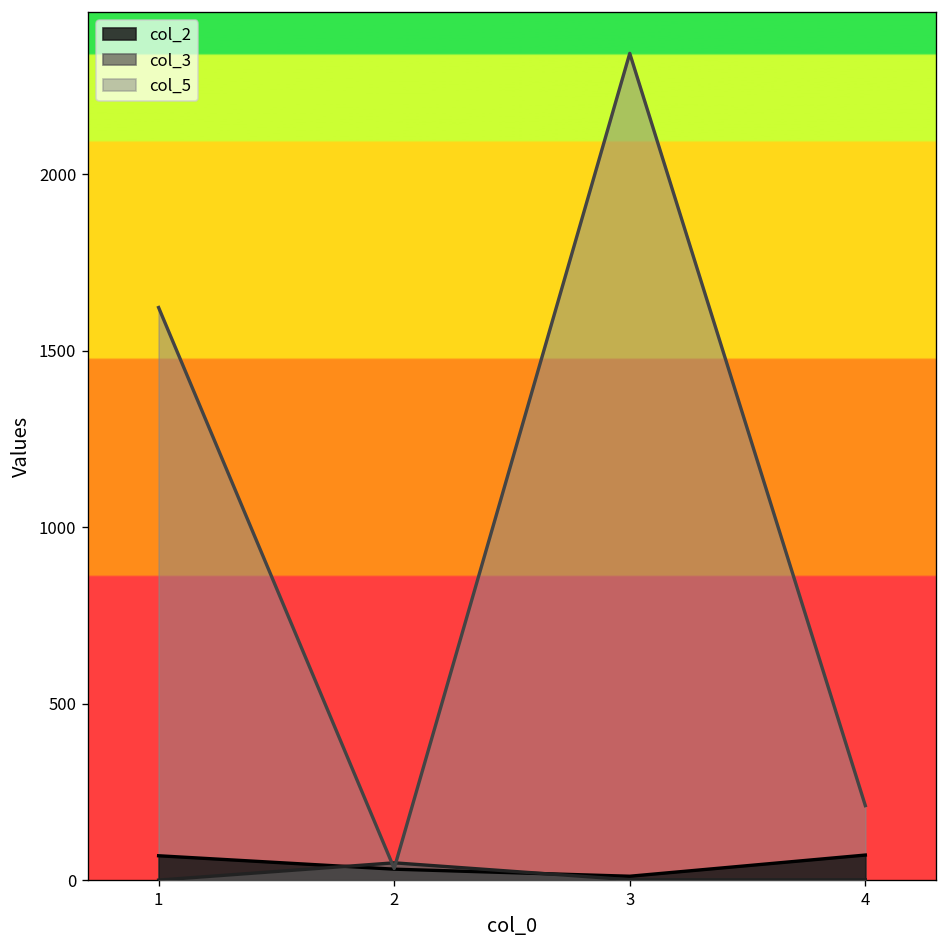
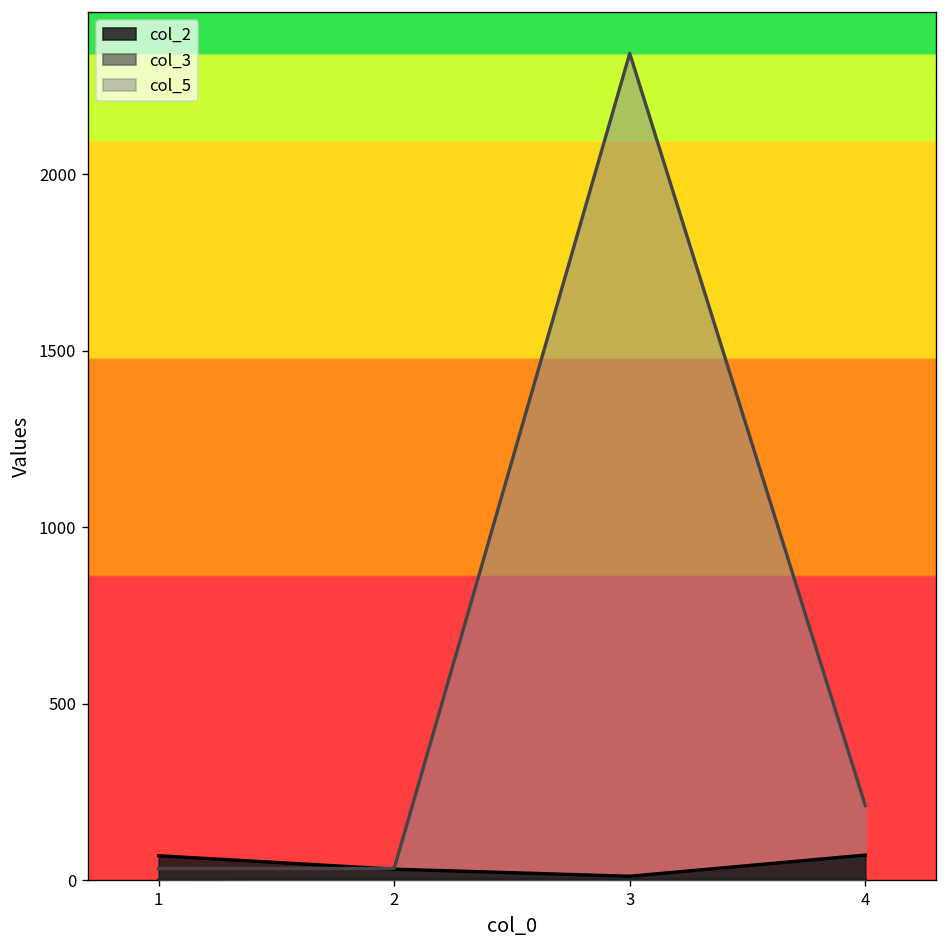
col_5, 1: 1620 -> 30
col_3, 2: 50 -> 0
